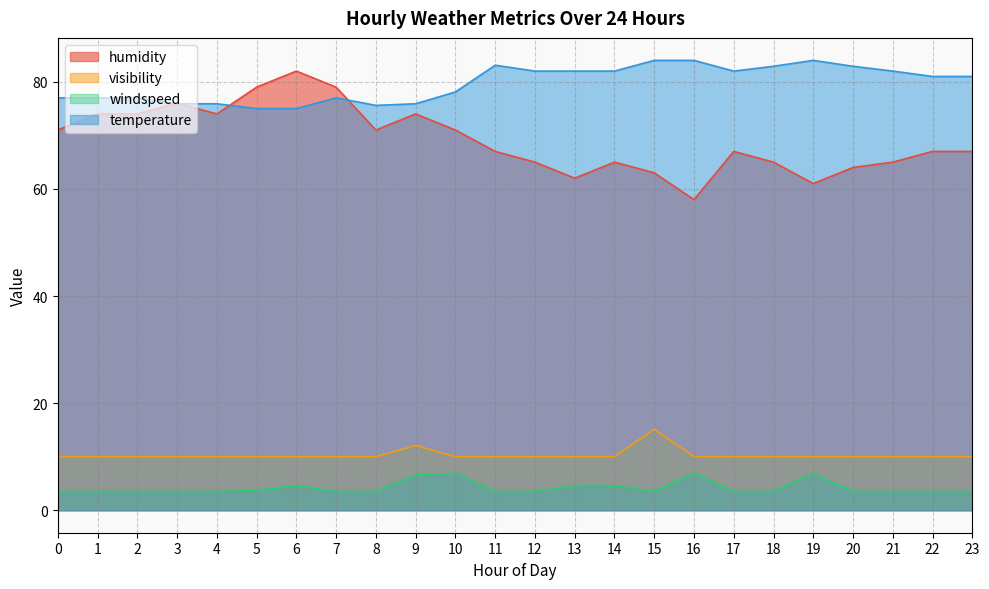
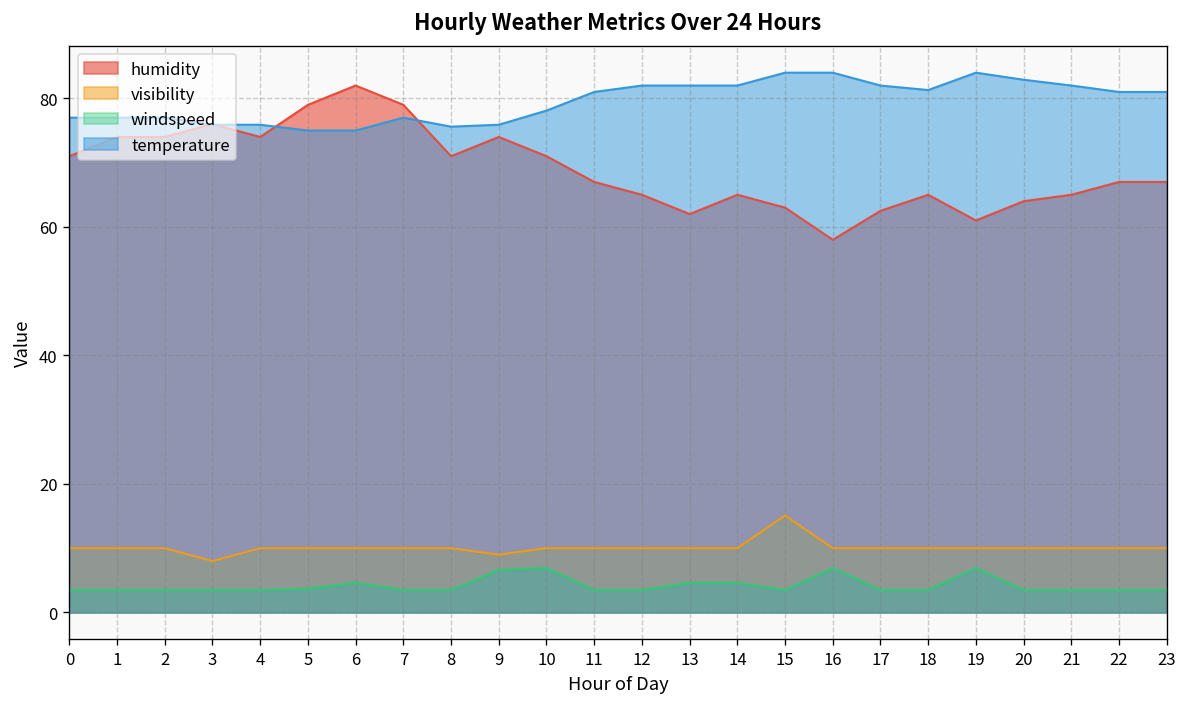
visibility, 3: 10 -> 8
visibility, 9: 12 -> 9
temperature, 11: 83 -> 81
humidity, 17: 67 -> 63
temperature, 18: 83 -> 81
